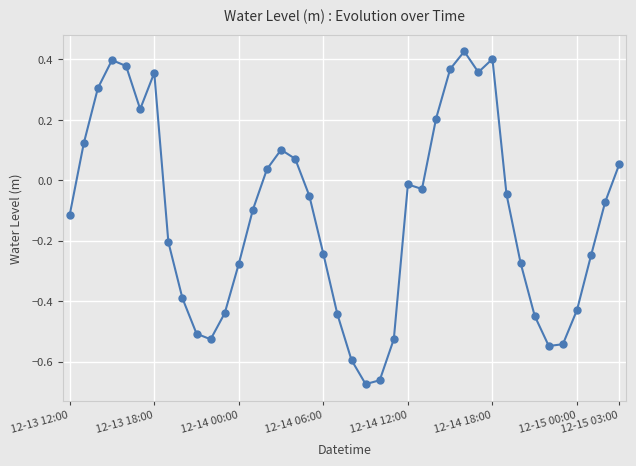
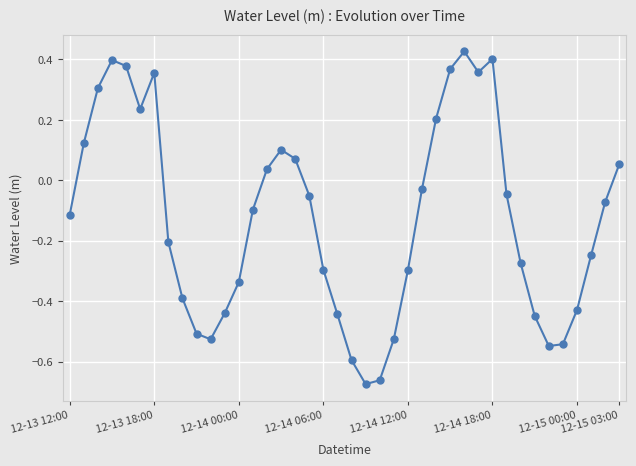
12-14 00:00: -0.28 -> -0.34
12-14 06:00: -0.24 -> -0.30
12-14 12:00: -0.01 -> -0.30
